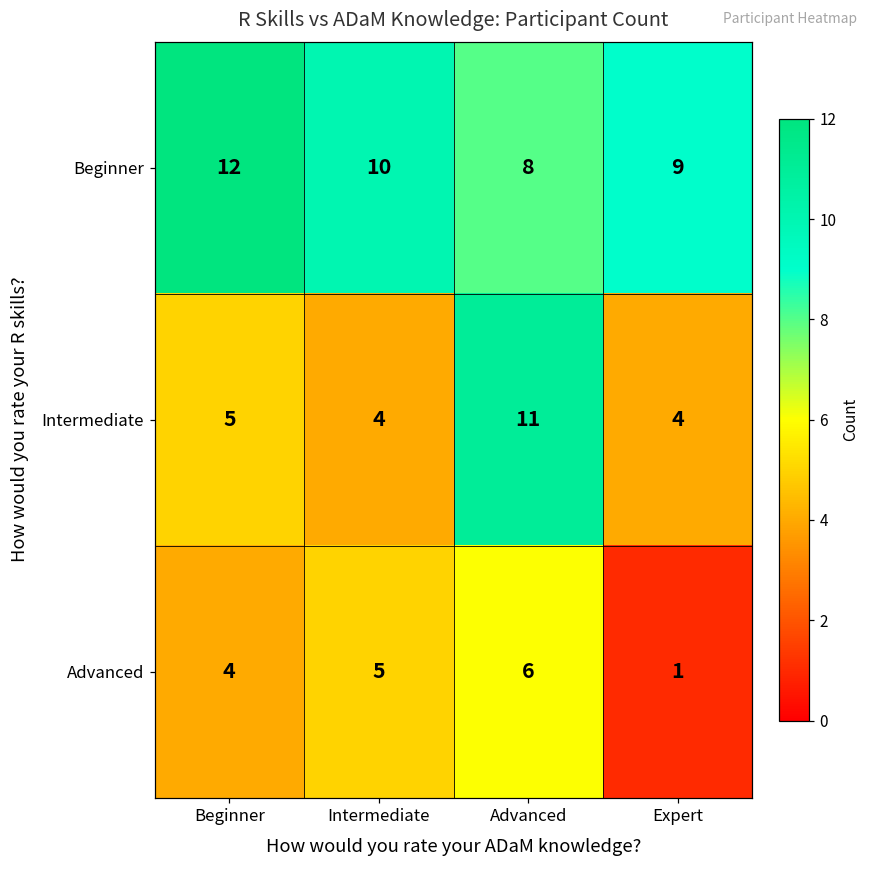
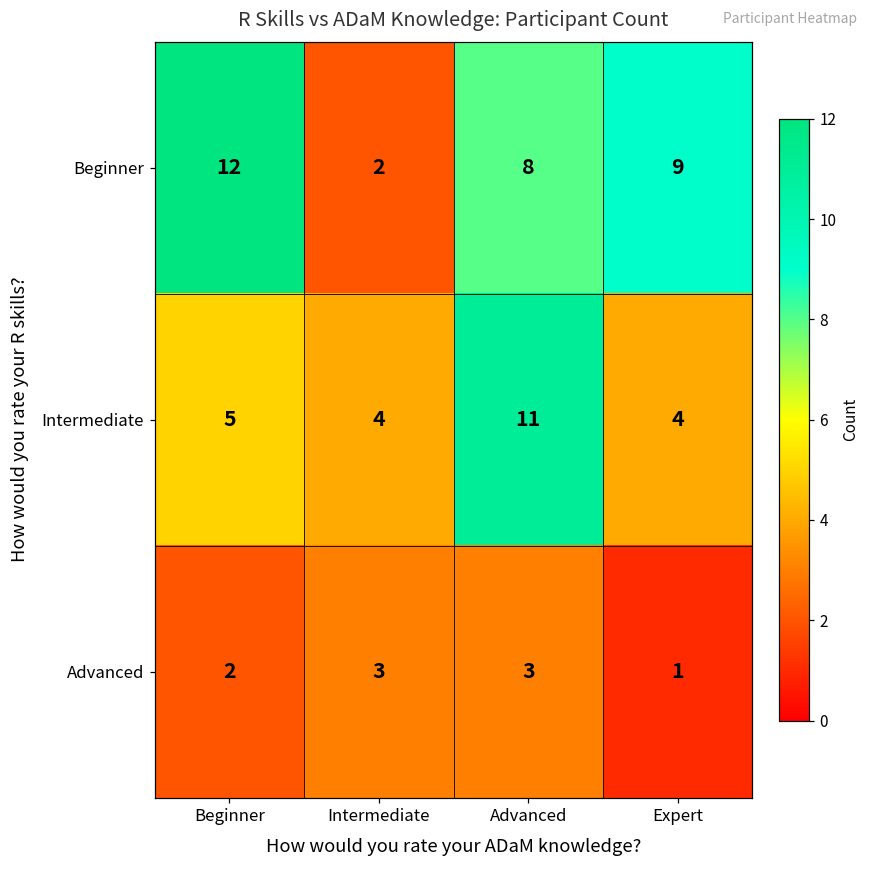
Beginner, Intermediate: 10 -> 2
Advanced, Beginner: 4 -> 2
Advanced, Intermediate: 5 -> 3
Advanced, Advanced: 6 -> 3
